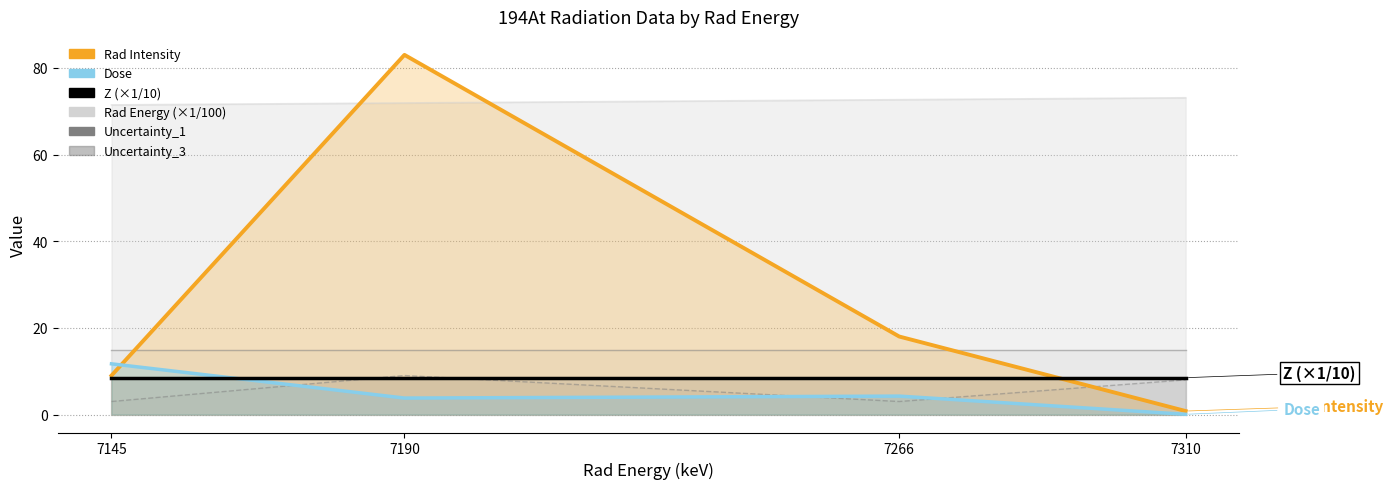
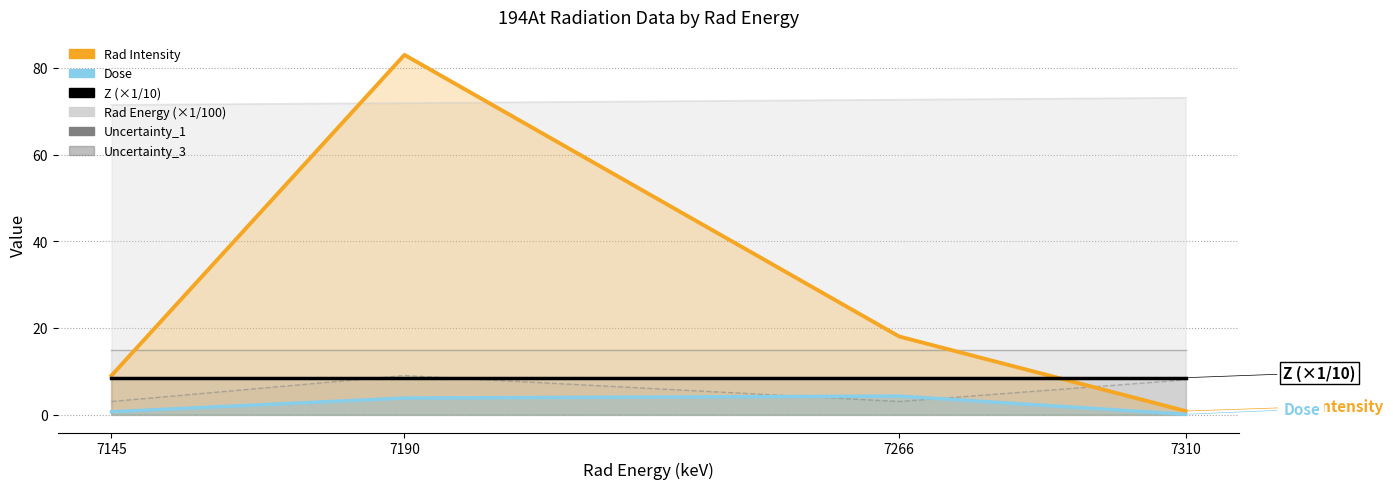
Dose, 7145: 12 -> 1
